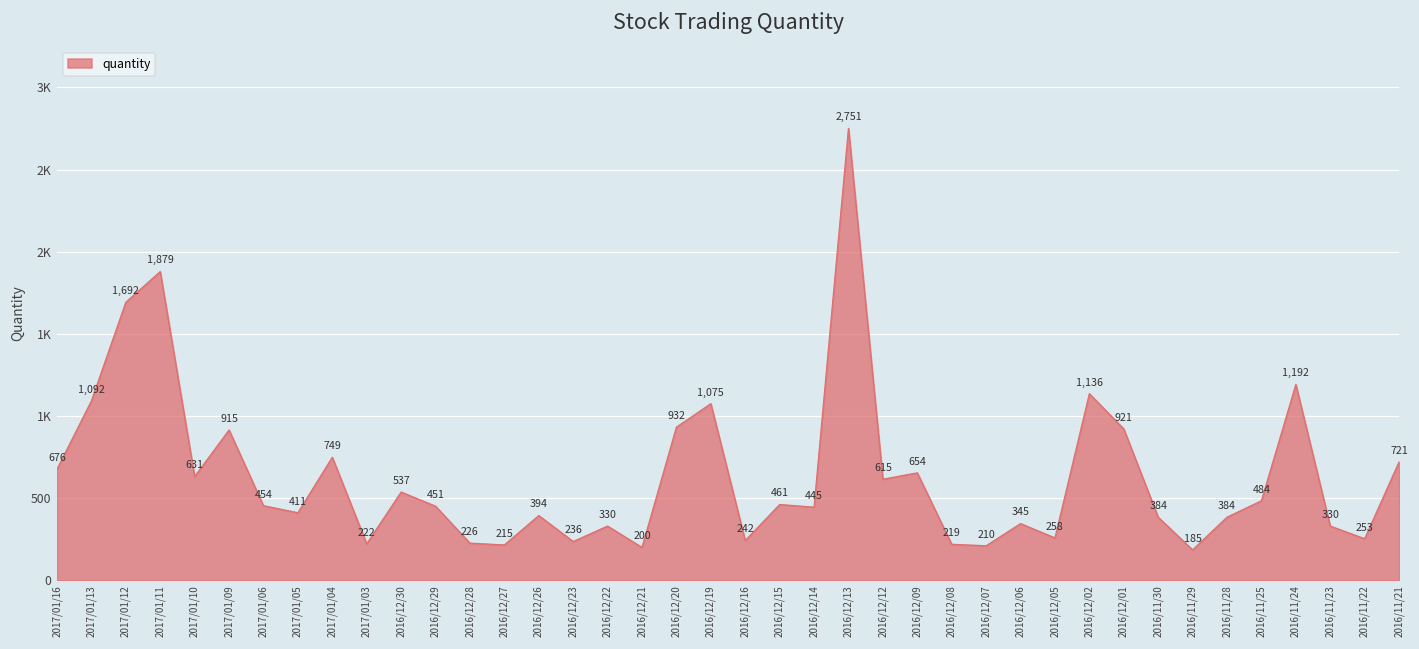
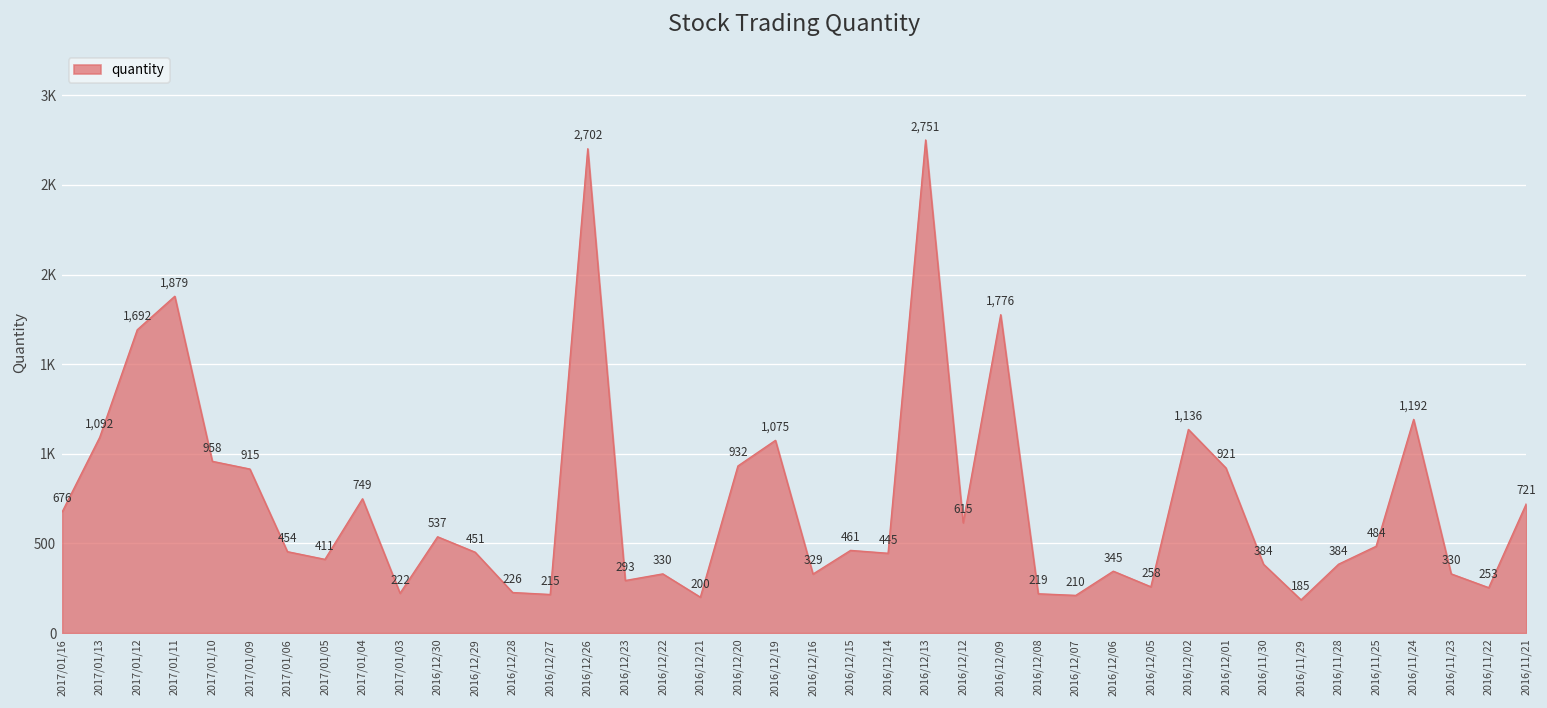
2017/01/10: 631 -> 958
2016/12/26: 394 -> 2,702
2016/12/23: 236 -> 293
2016/12/16: 242 -> 329
2016/12/09: 654 -> 1,776
